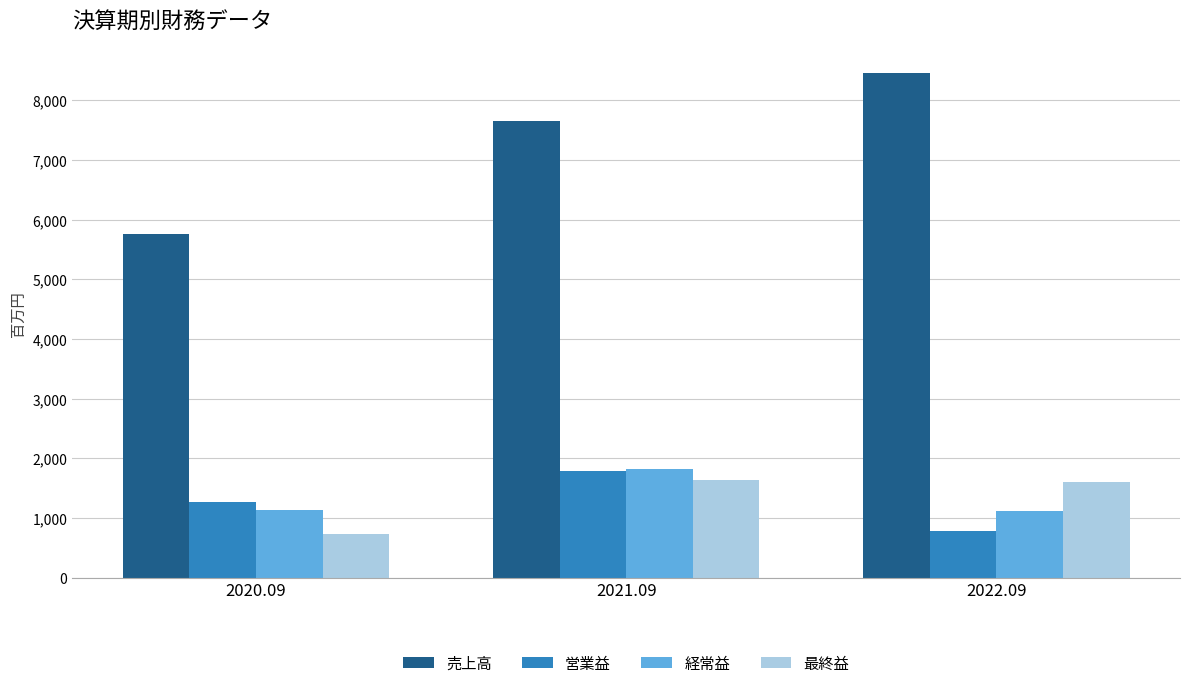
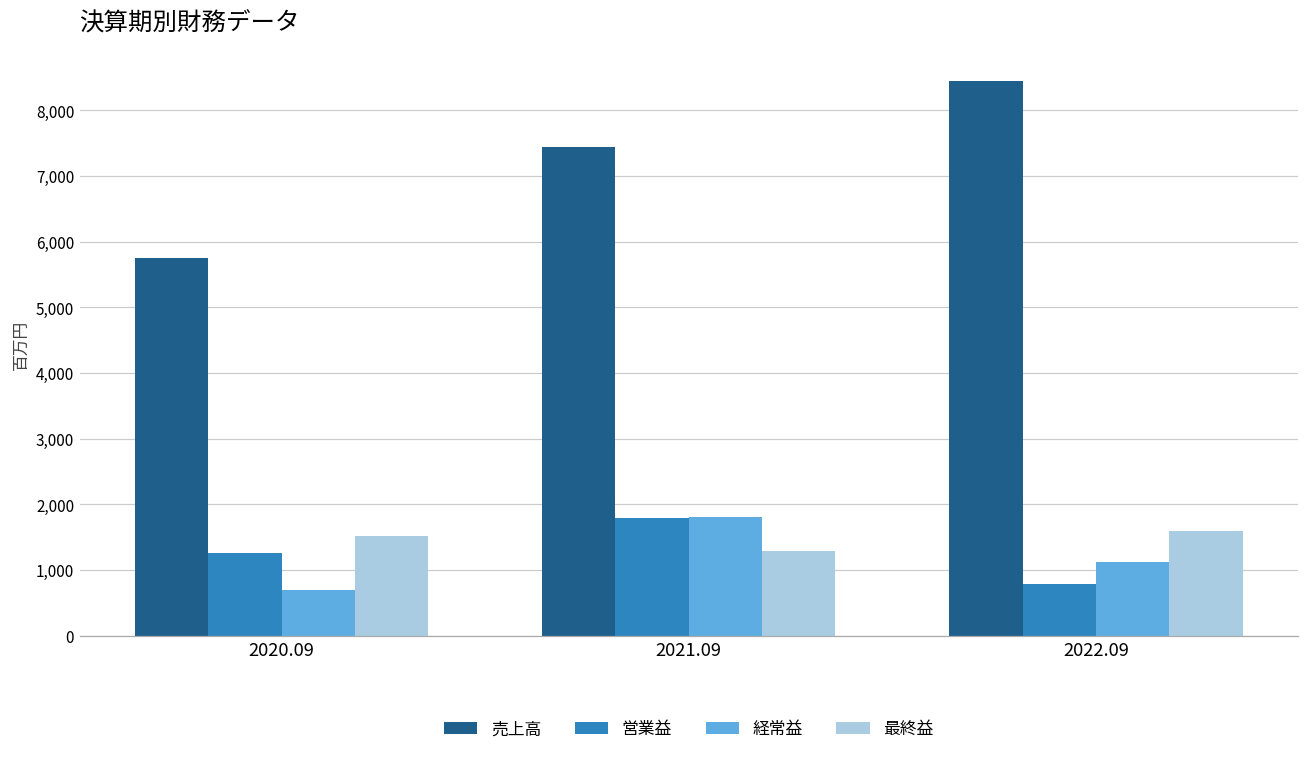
経常益, 2020.09: 1,100 -> 700
最終益, 2020.09: 700 -> 1,500
売上高, 2021.09: 7,700 -> 7,400
最終益, 2021.09: 1,600 -> 1,300
